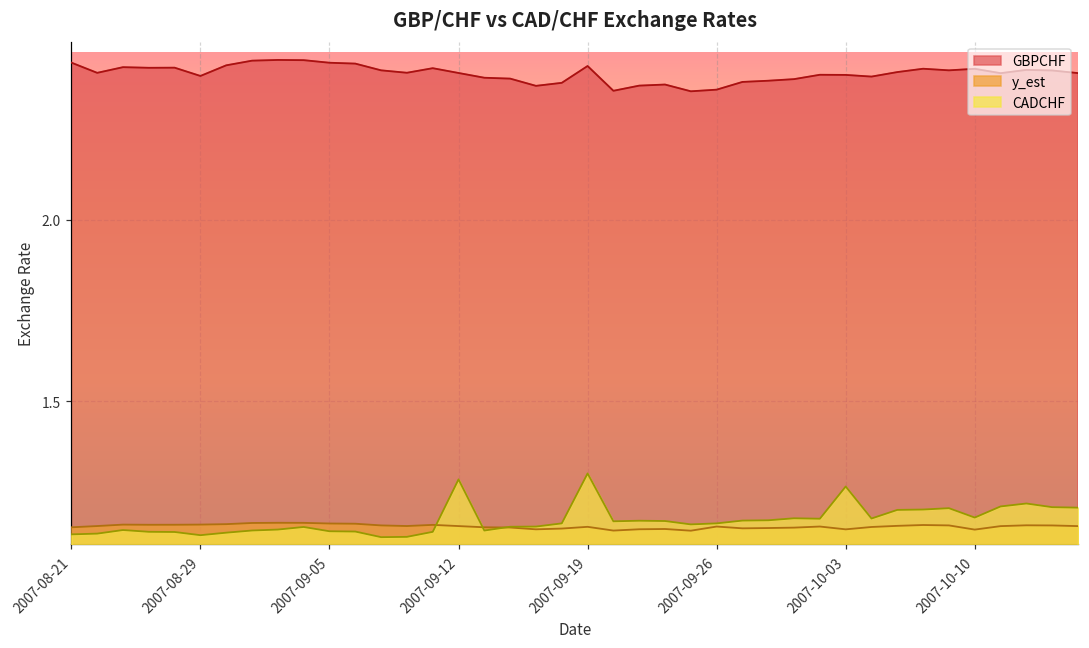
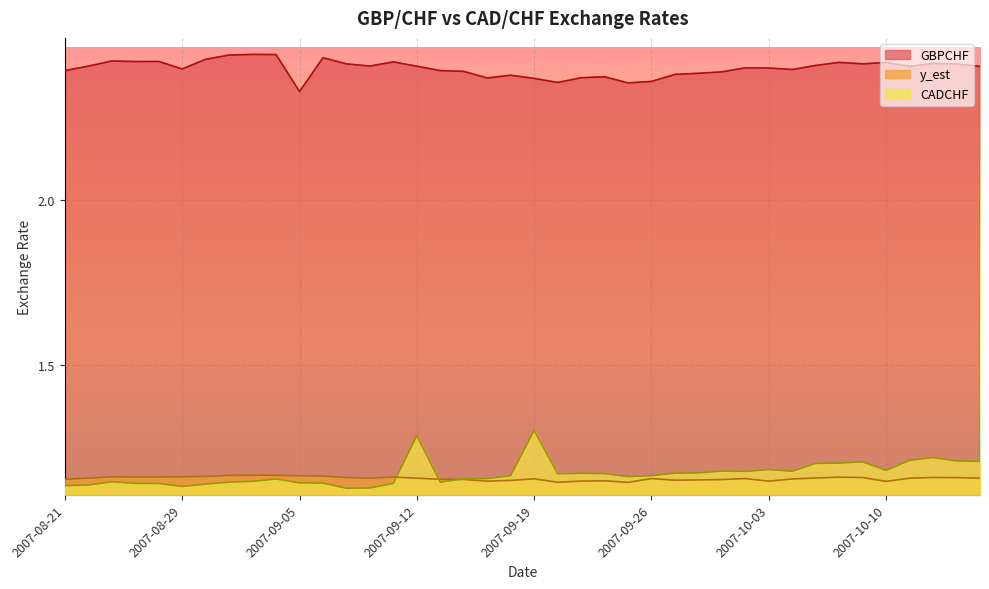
GBPCHF, 2007-08-21: 2.43 -> 2.39
GBPCHF, 2007-09-05: 2.43 -> 2.33
GBPCHF, 2007-09-19: 2.42 -> 2.37
CADCHF, 2007-10-03: 1.27 -> 1.18
